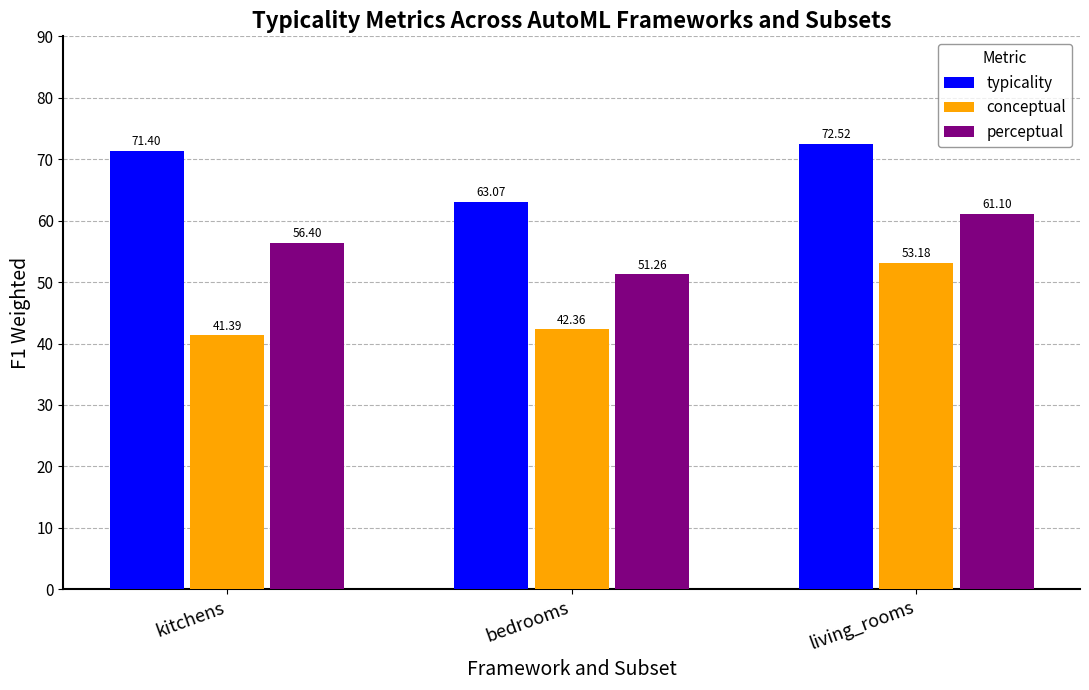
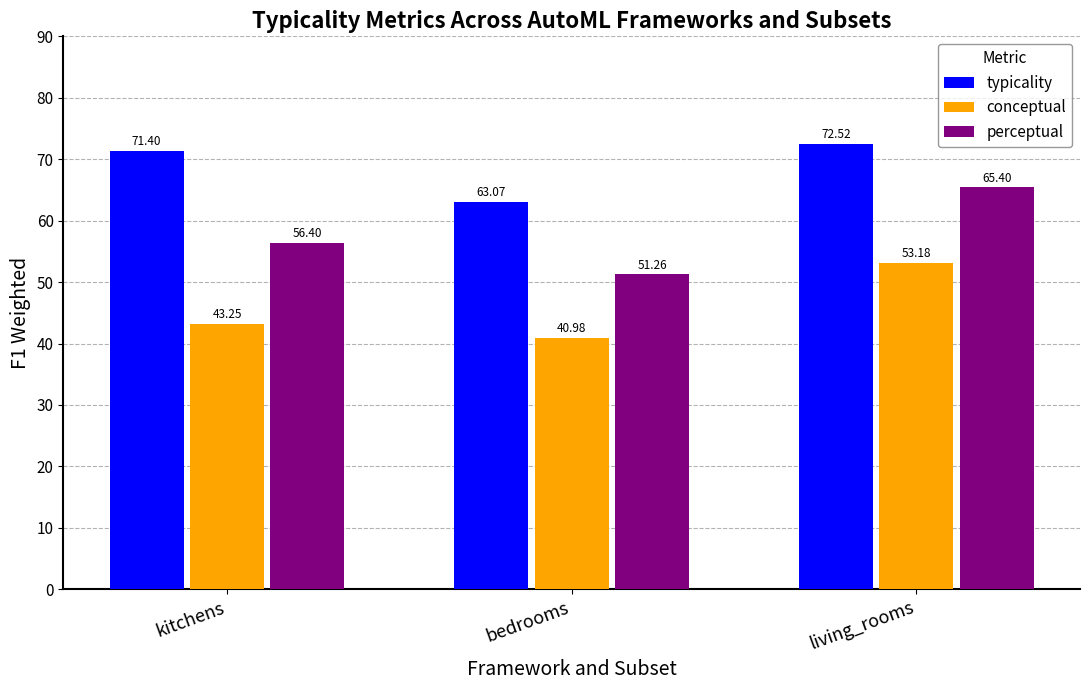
conceptual, kitchens: 41.39 -> 43.25
conceptual, bedrooms: 42.36 -> 40.98
perceptual, living_rooms: 61.10 -> 65.40
